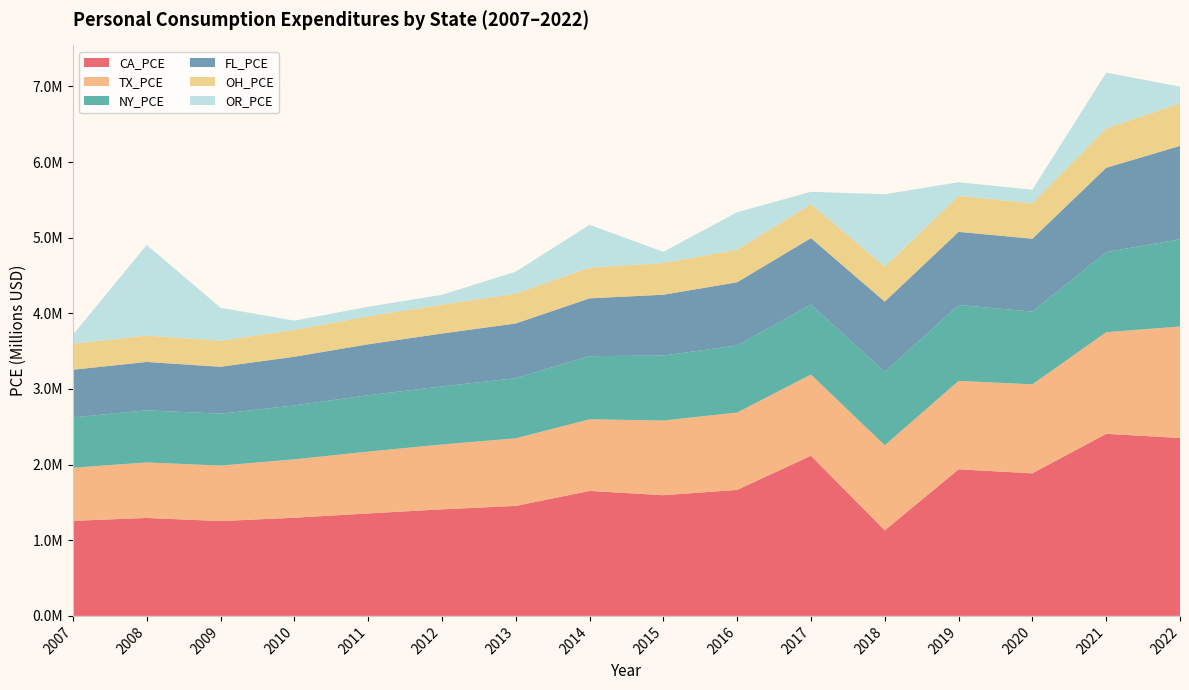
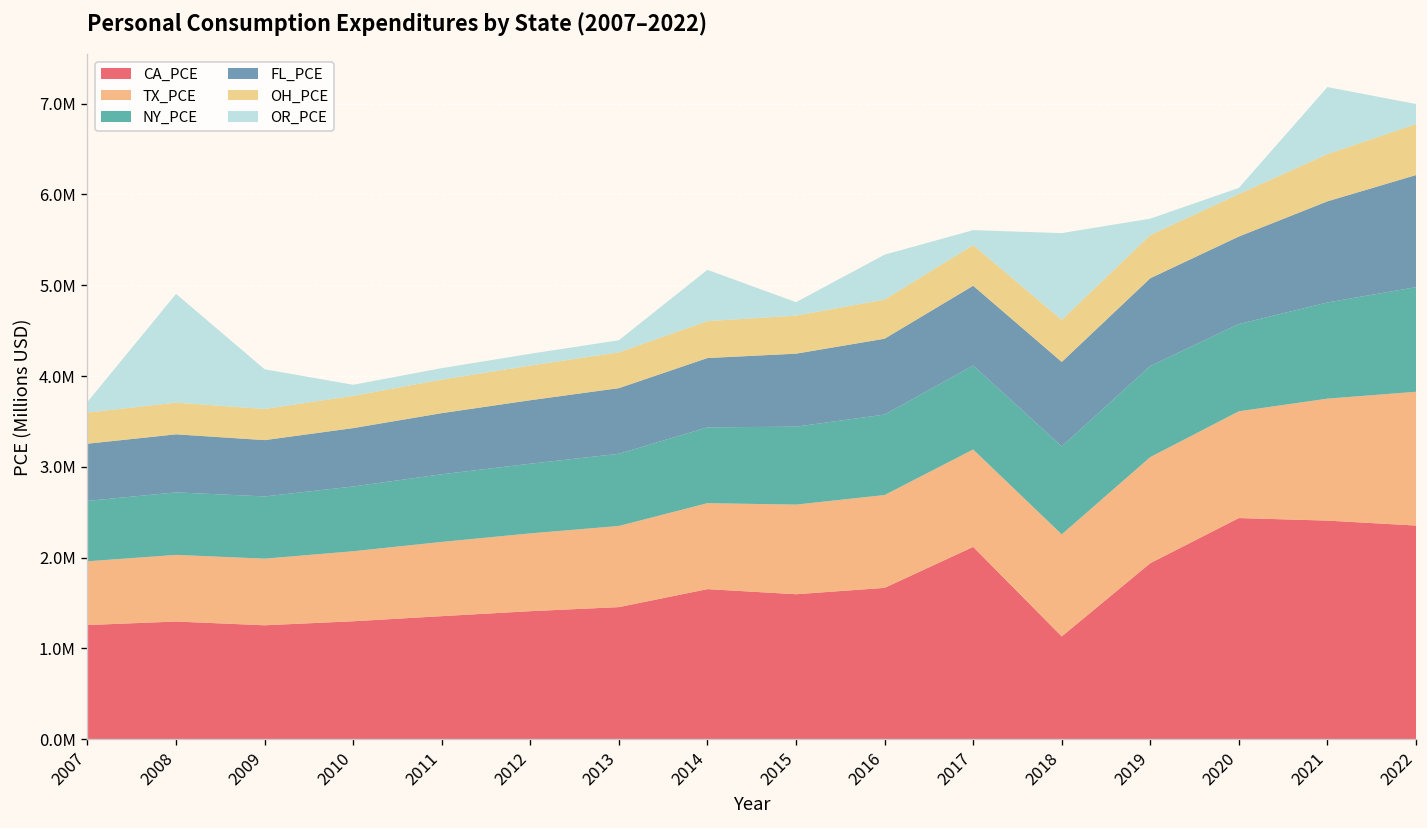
OR_PCE, 2013: 300000 -> 100000
CA_PCE, 2020: 1900000 -> 2400000
OR_PCE, 2020: 200000 -> 100000
